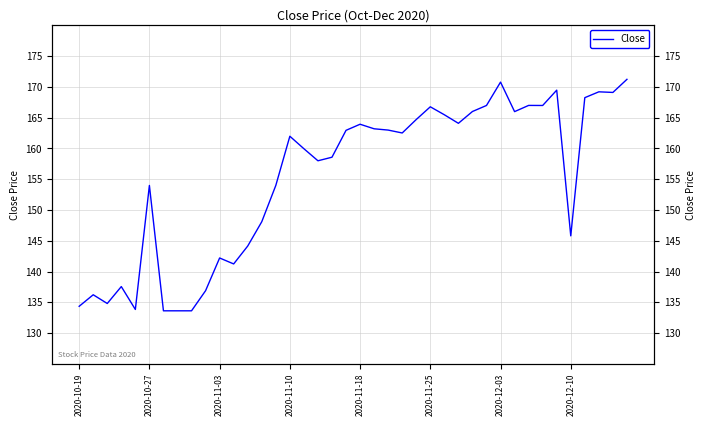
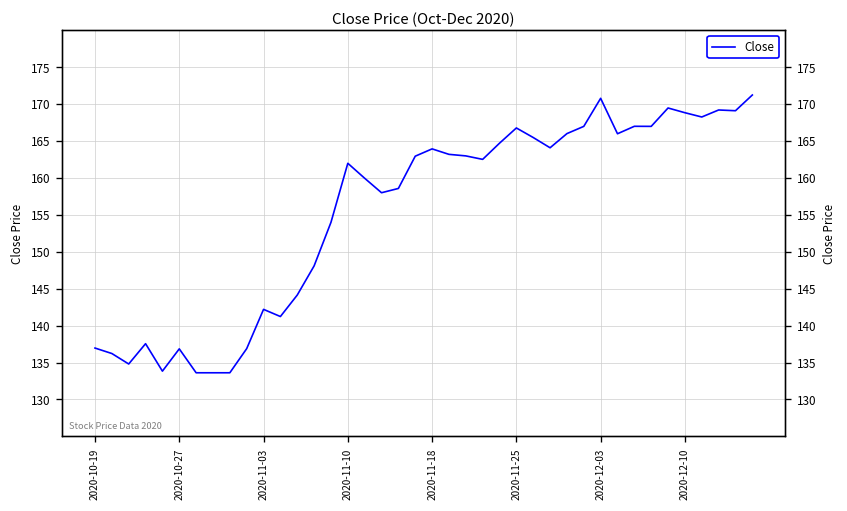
2020-10-19: 134 -> 137
2020-10-27: 154 -> 137
2020-12-10: 146 -> 169
